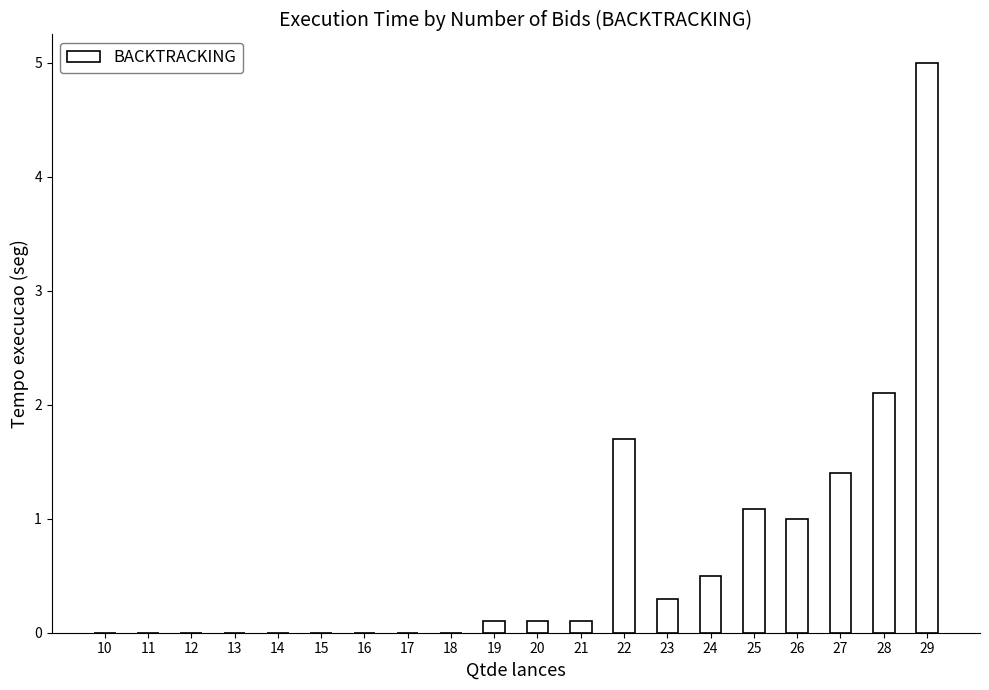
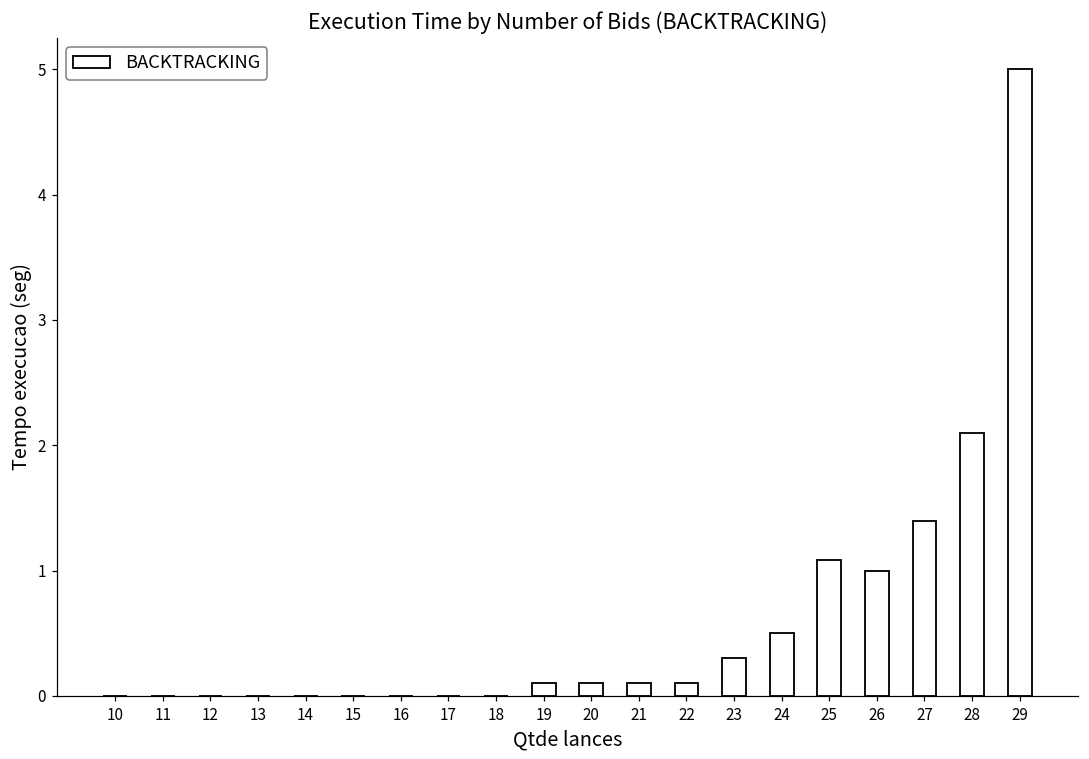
22: 1.7 -> 0.1
